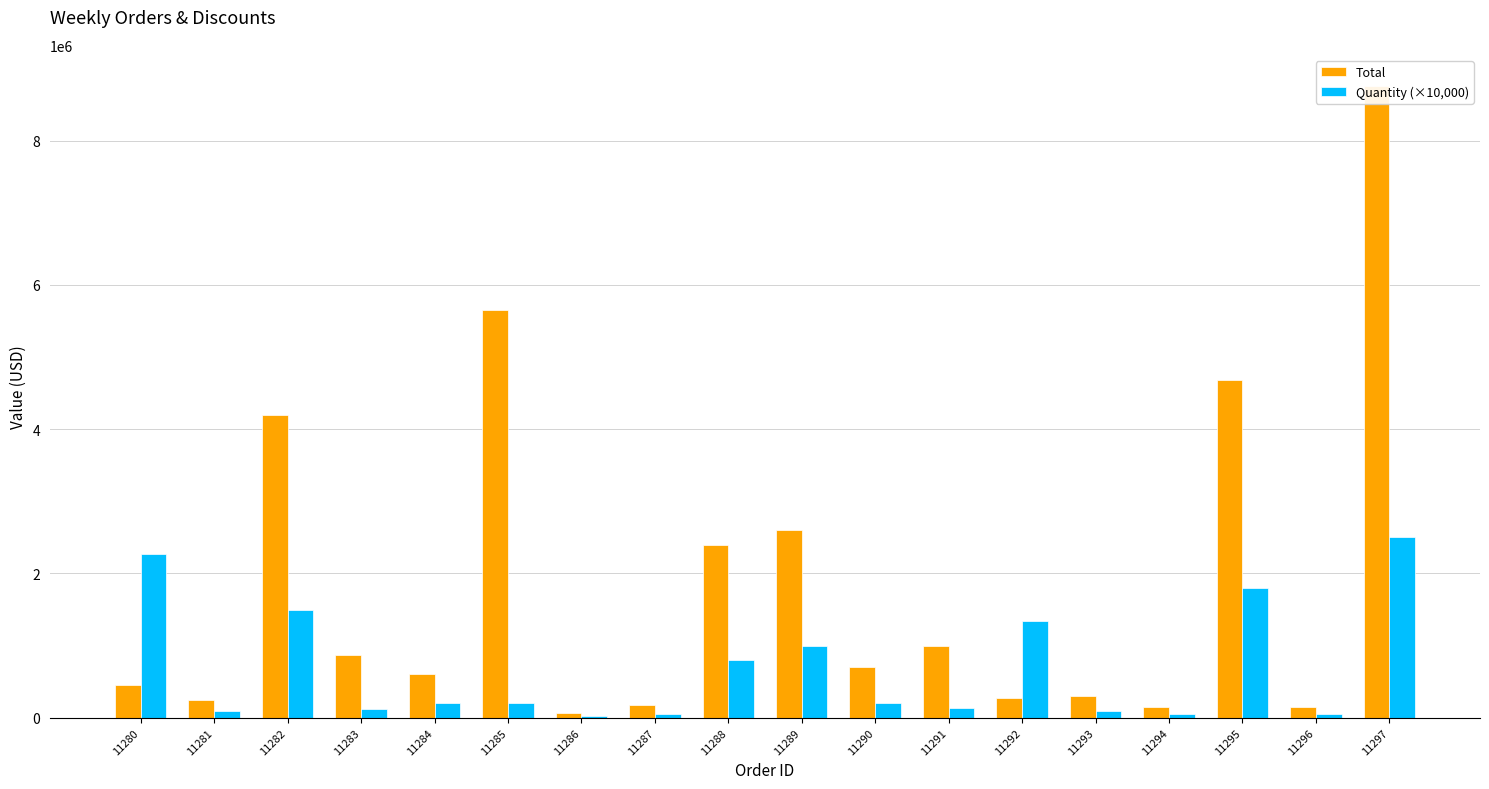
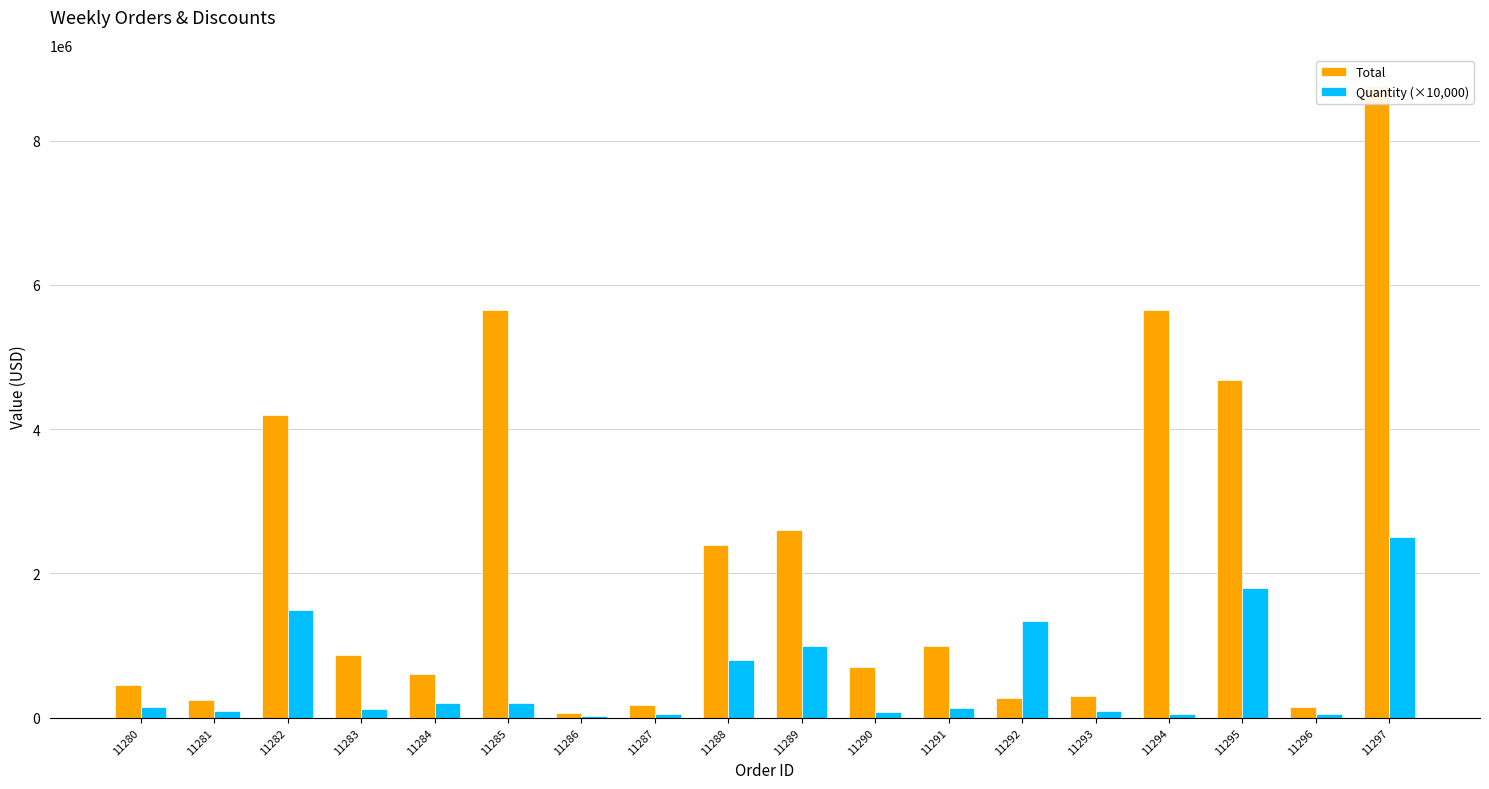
Quantity (×10,000), 11280: 2300000 -> 200000
Quantity (×10,000), 11290: 200000 -> 100000
Total, 11294: 200000 -> 5700000
